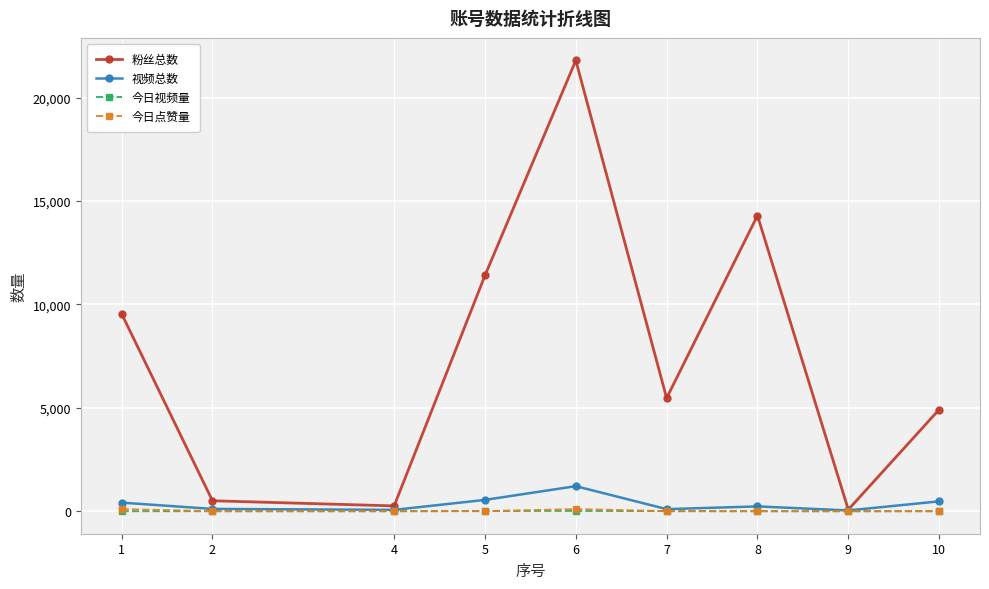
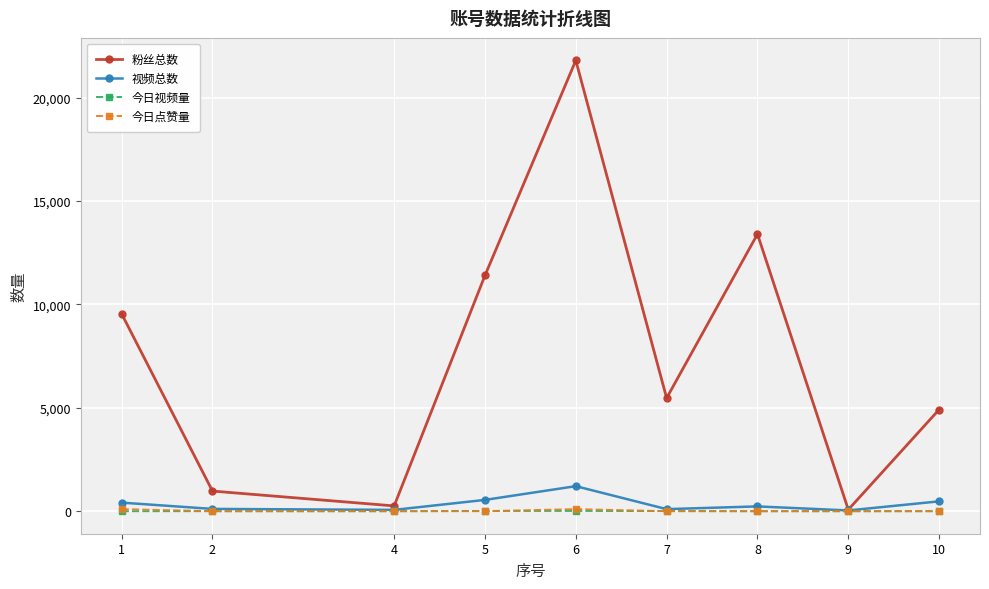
粉丝总数, 2: 500 -> 1,000
粉丝总数, 8: 14,300 -> 13,400
